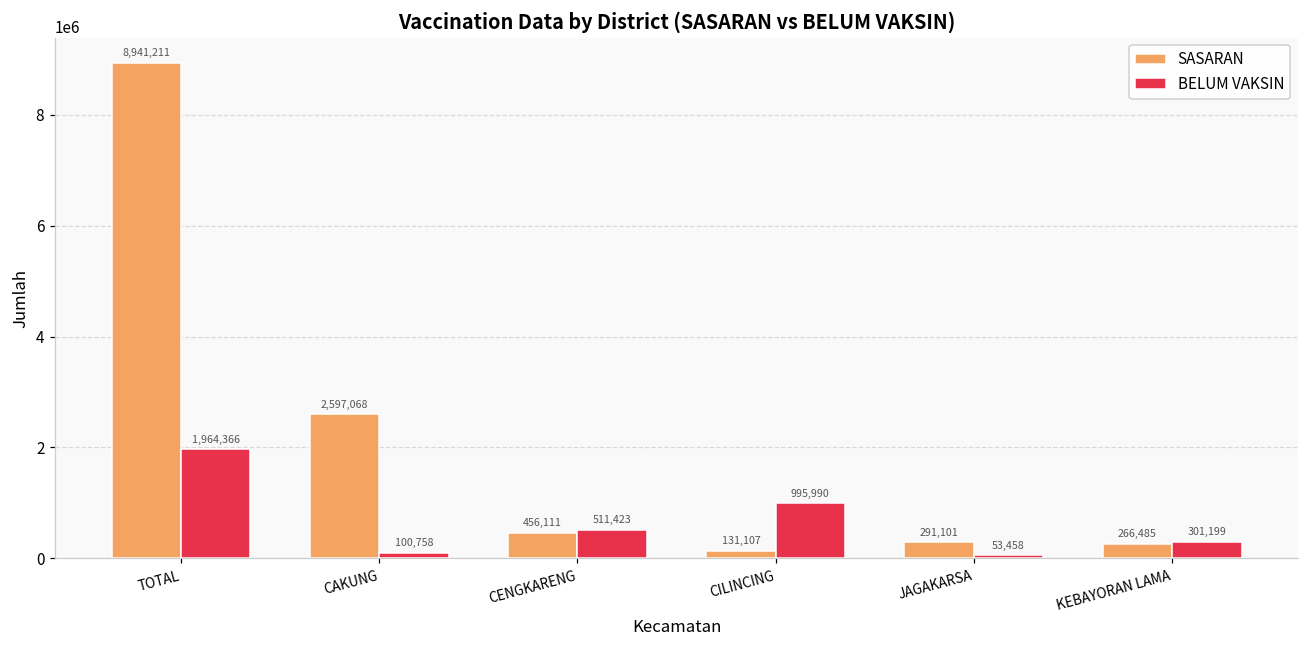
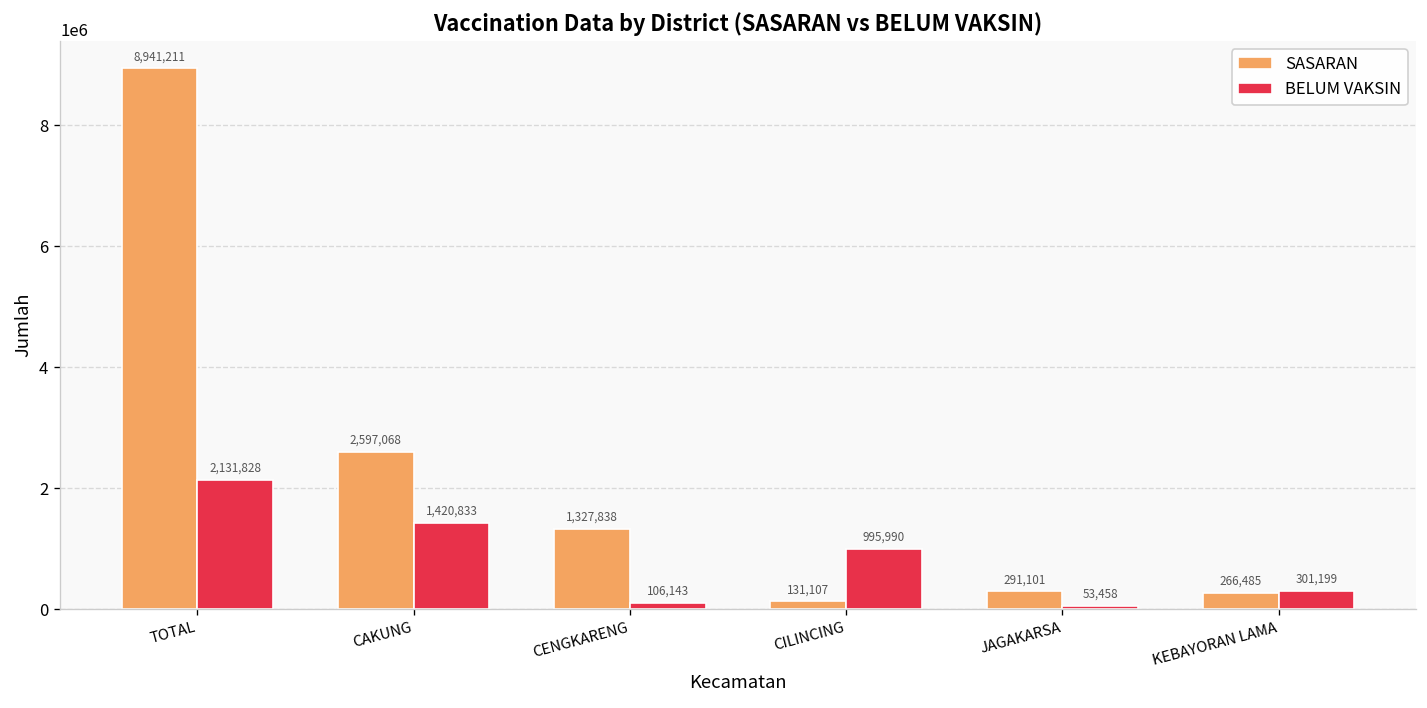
BELUM VAKSIN, TOTAL: 1,964,366 -> 2,131,828
BELUM VAKSIN, CAKUNG: 100,758 -> 1,420,833
SASARAN, CENGKARENG: 456,111 -> 1,327,838
BELUM VAKSIN, CENGKARENG: 511,423 -> 106,143
